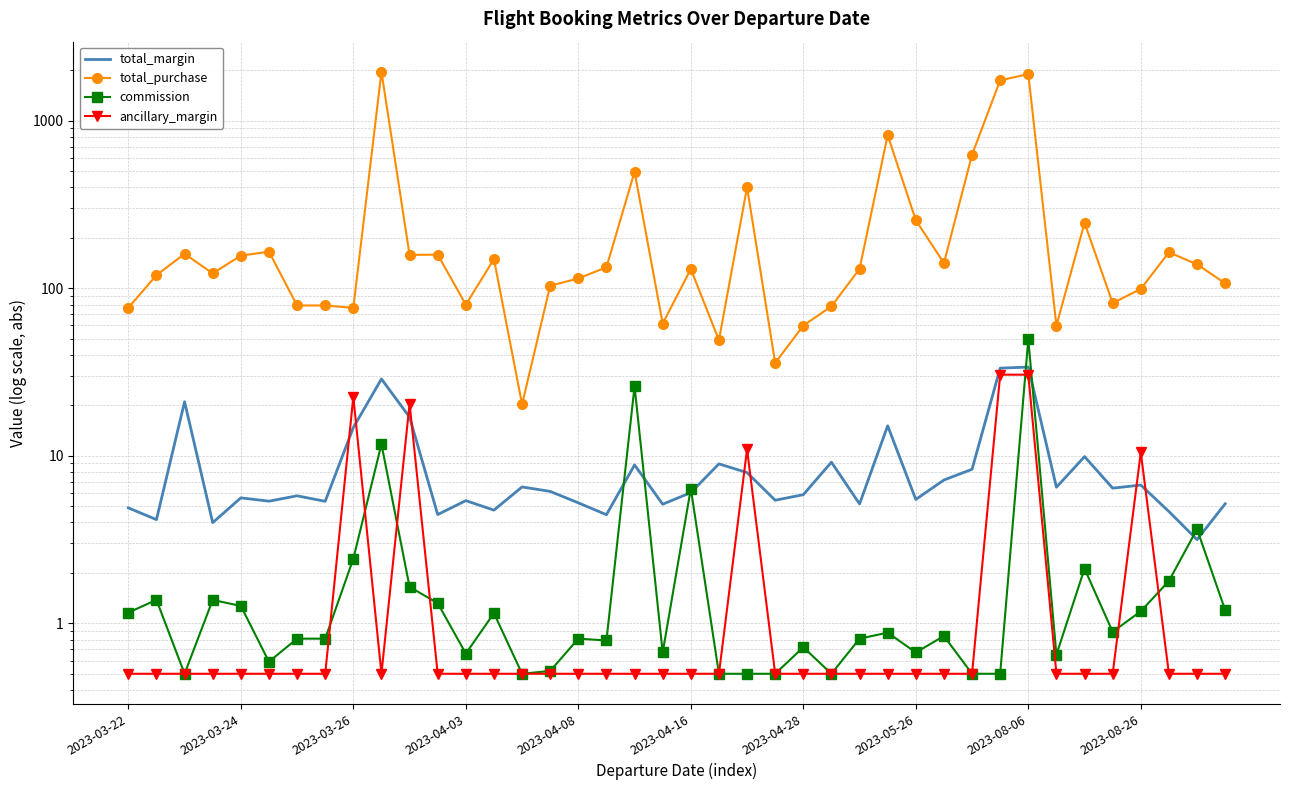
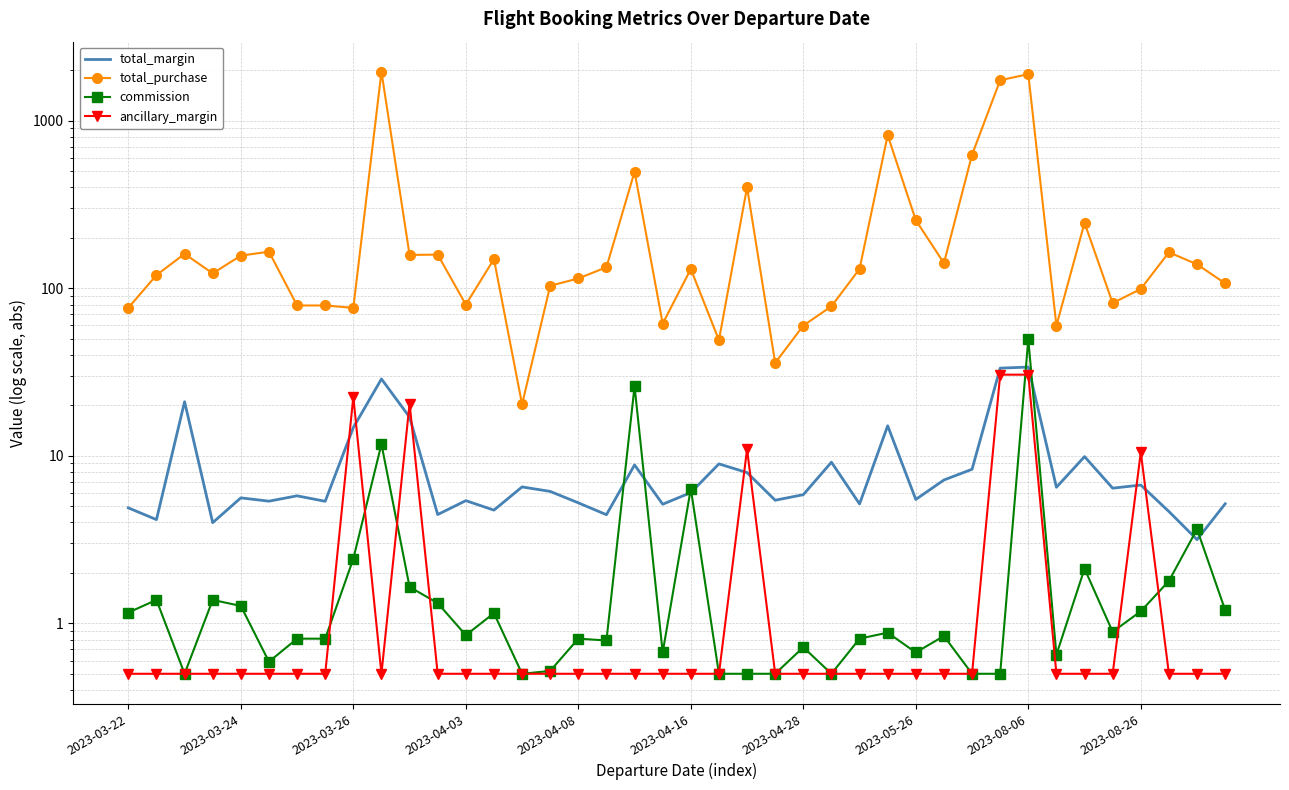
commission, 2023-04-03: 0.66 -> 0.9
